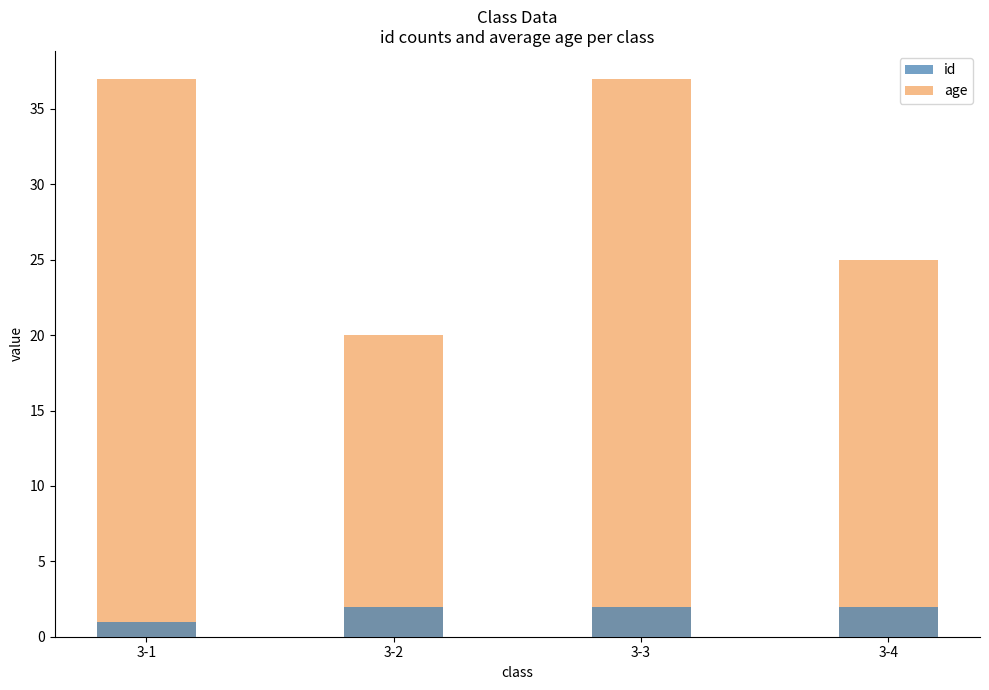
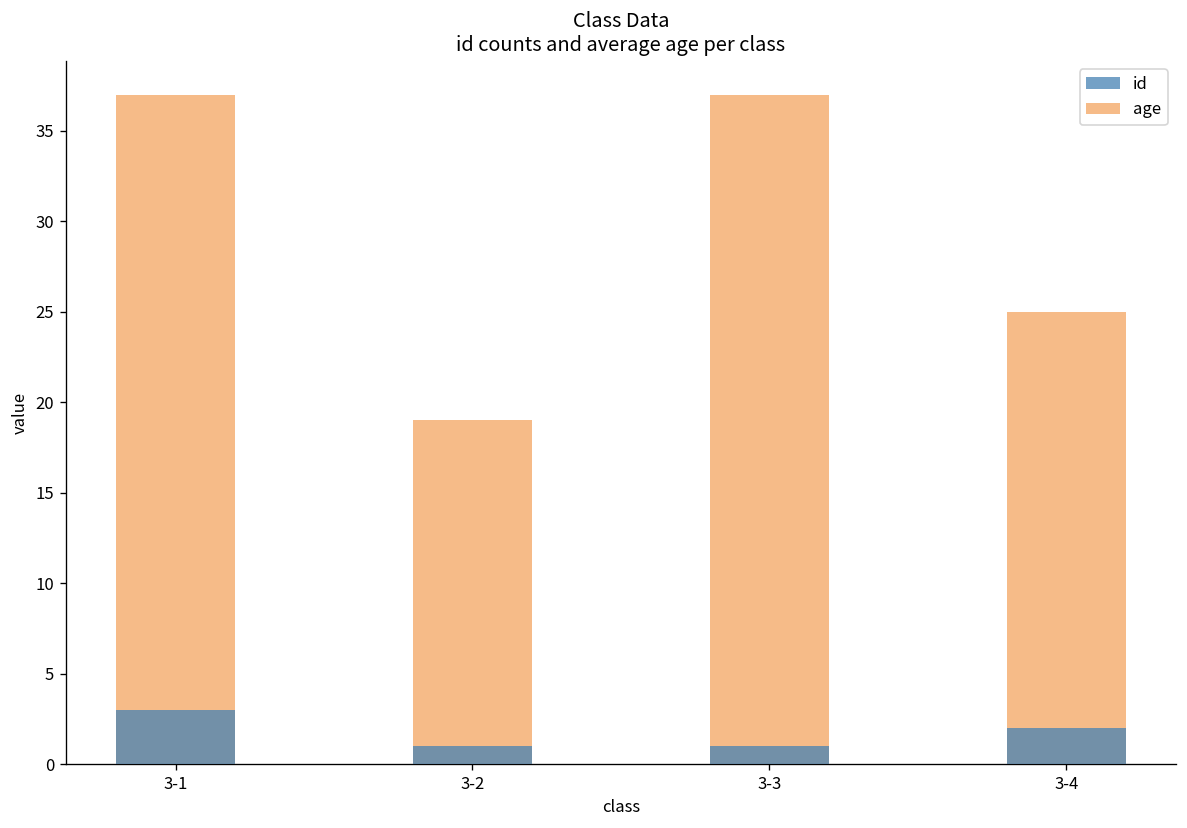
id, 3-1: 1 -> 3
id, 3-2: 2 -> 1
age, 3-2: 20 -> 19
id, 3-3: 2 -> 1
